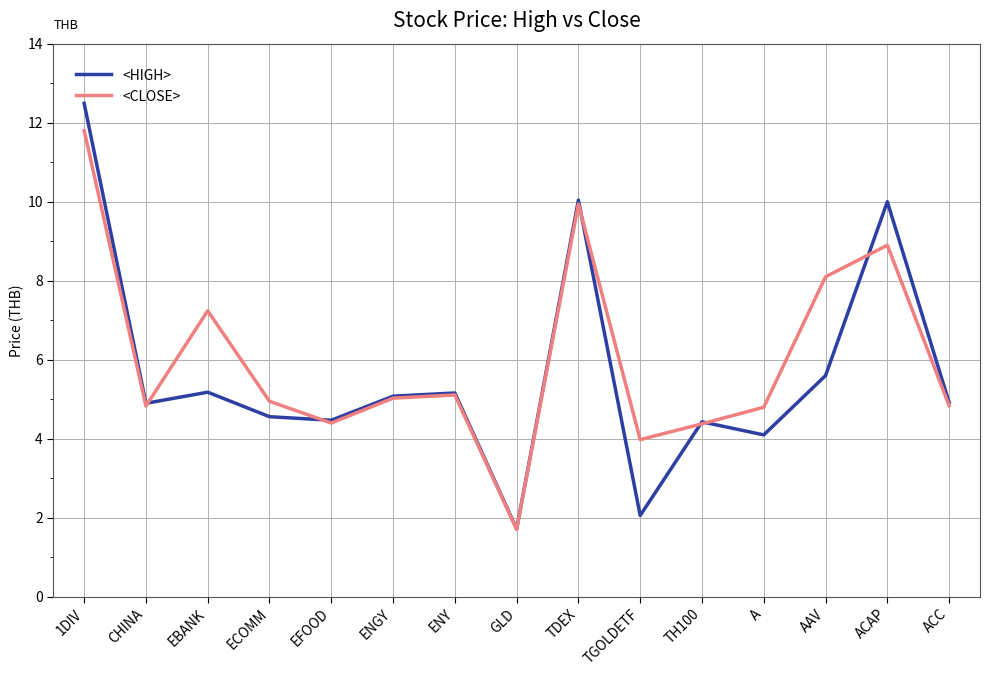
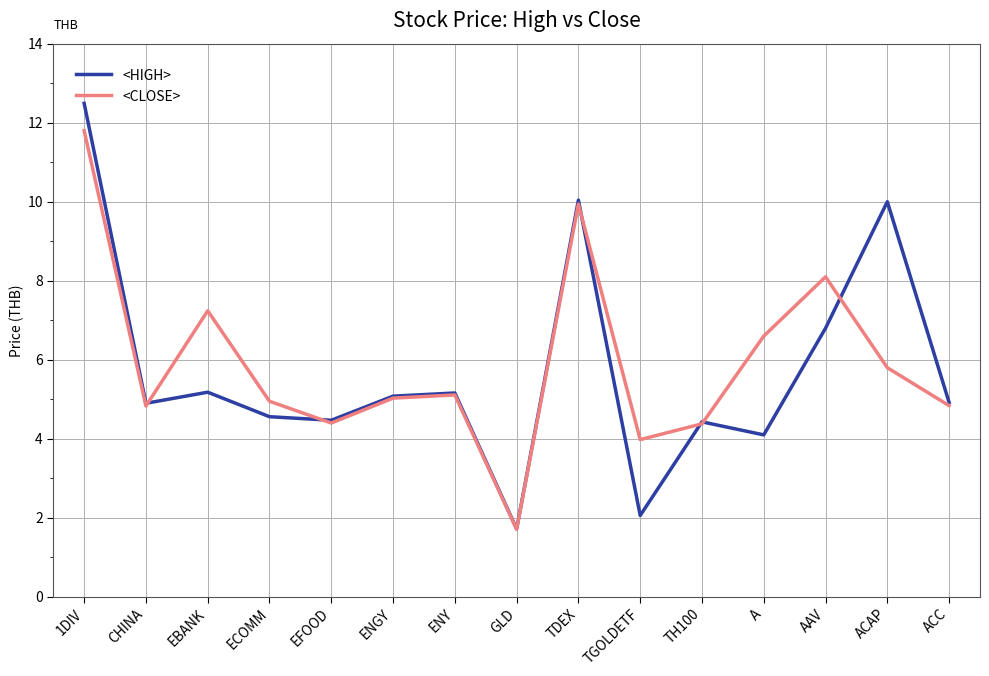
<CLOSE>, A: 4.8 -> 6.6
<HIGH>, AAV: 5.6 -> 6.8
<CLOSE>, ACAP: 8.9 -> 5.8
